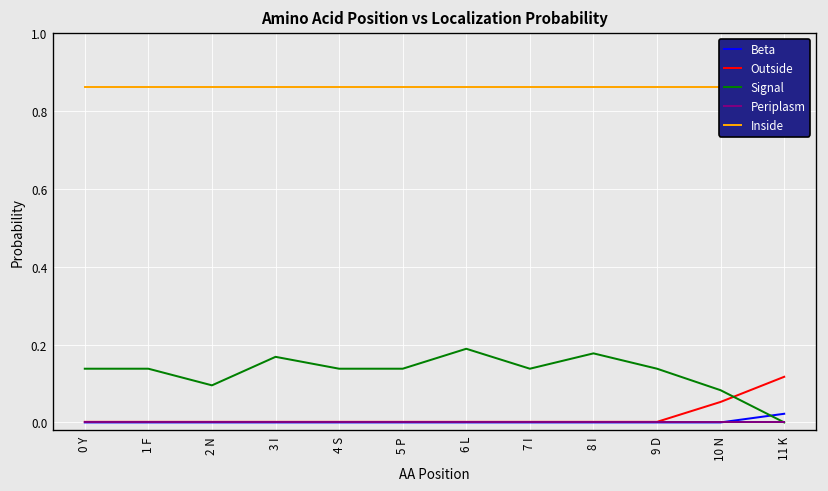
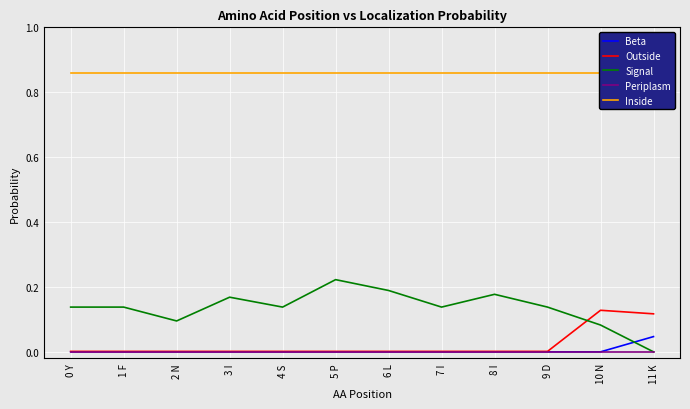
Signal, 5 P: 0.14 -> 0.22
Outside, 10 N: 0.05 -> 0.13
Beta, 11 K: 0.02 -> 0.05
